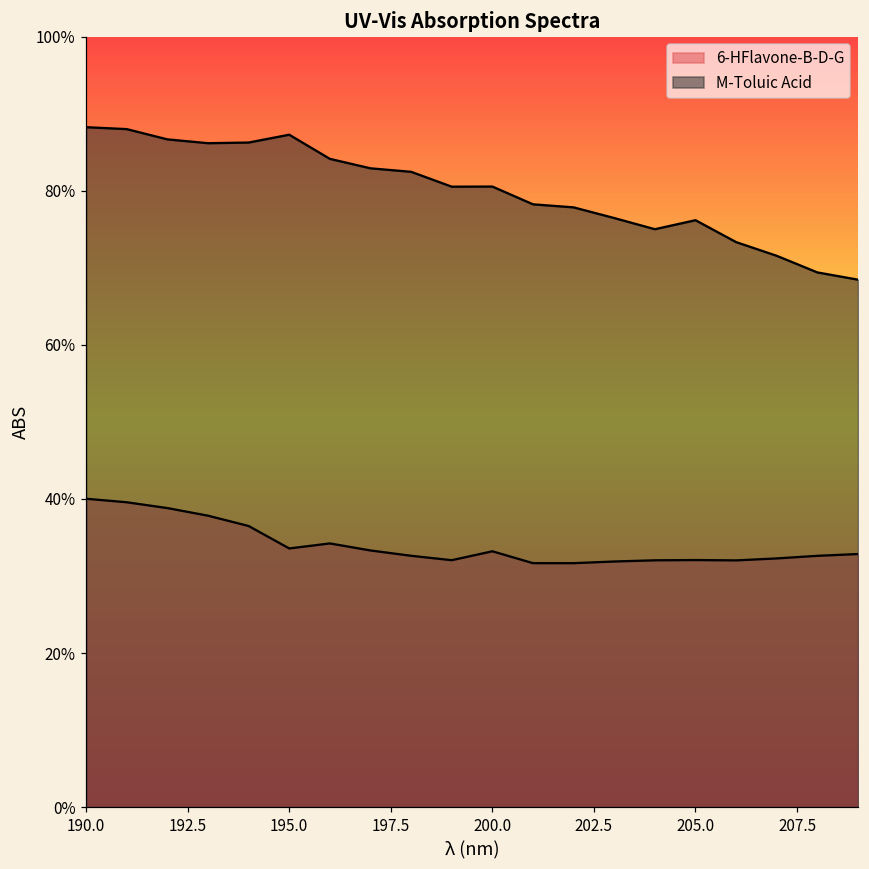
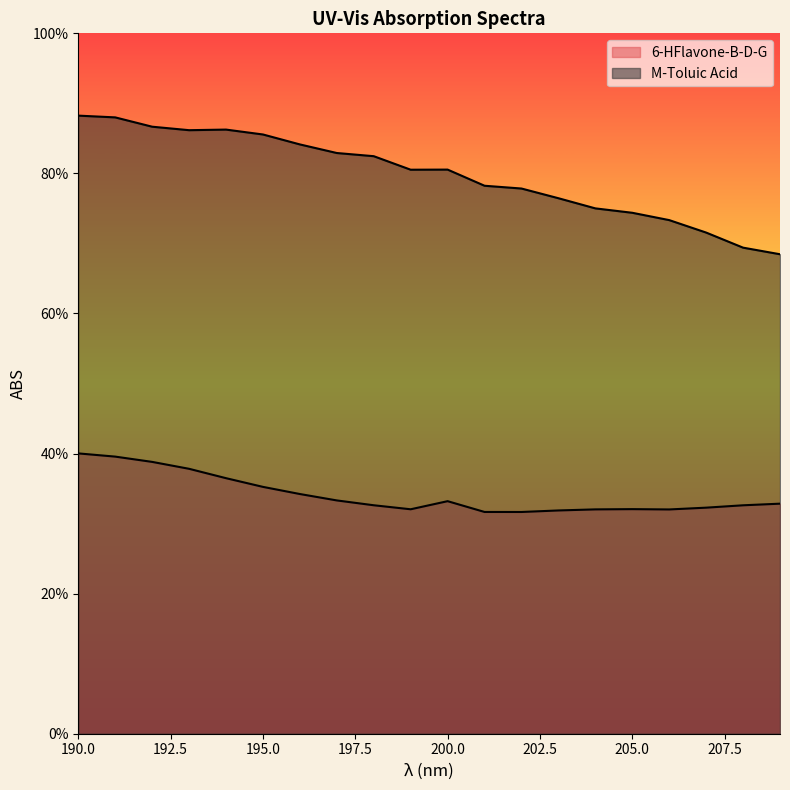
6-HFlavone-B-D-G, 195.0: 34% -> 35%
M-Toluic Acid, 195.0: 87% -> 86%
M-Toluic Acid, 205.0: 76% -> 74%
